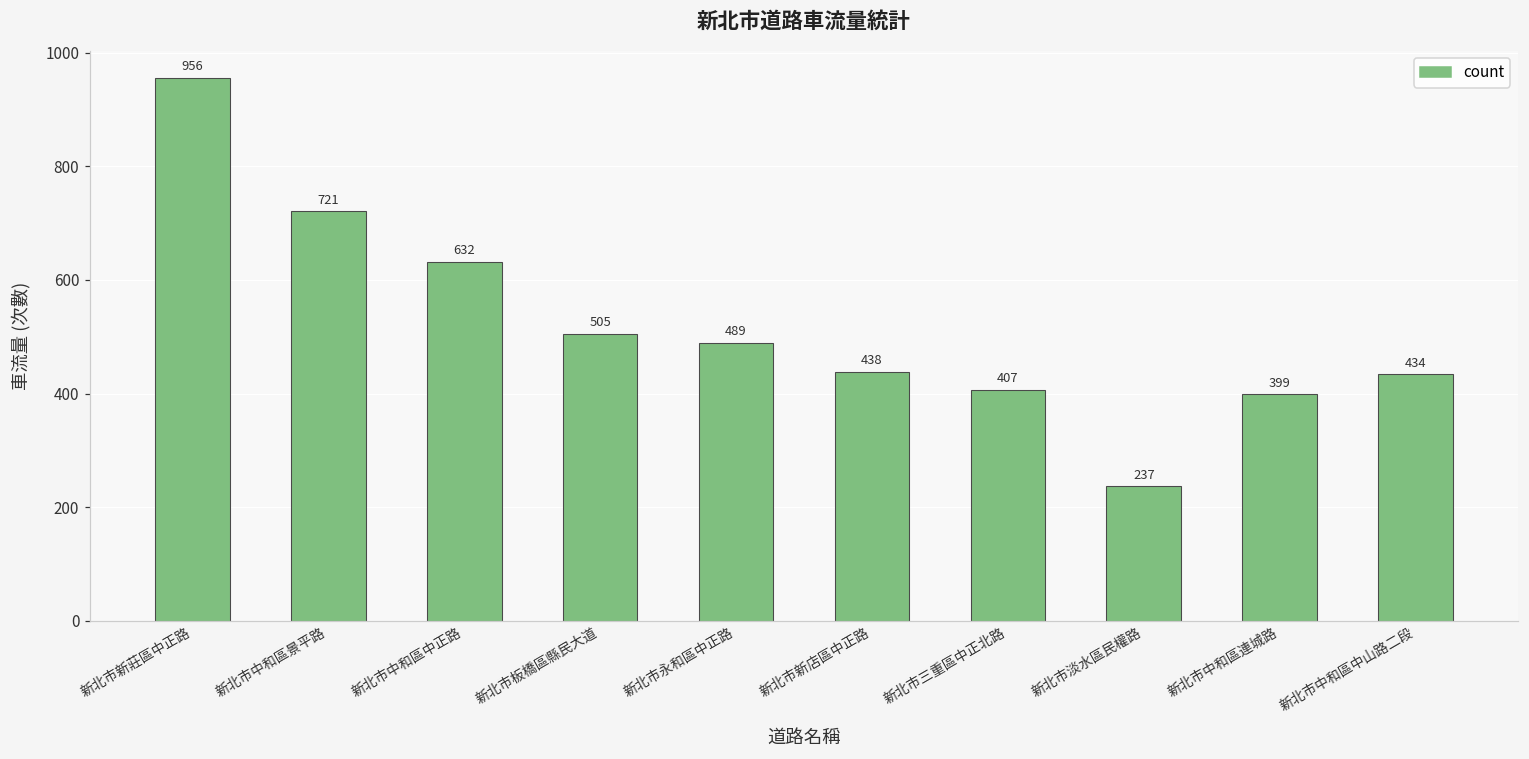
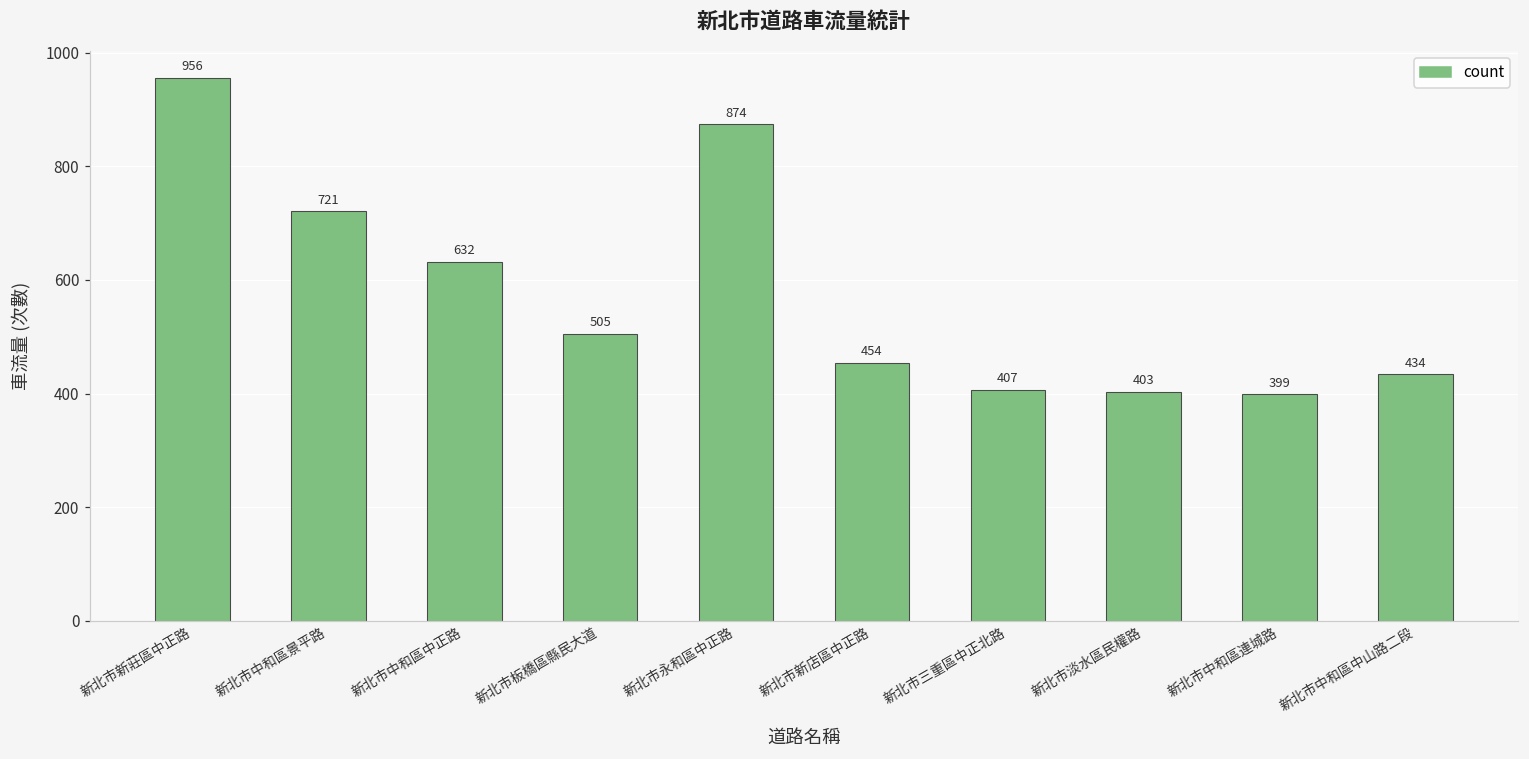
新北市永和區中正路: 489 -> 874
新北市新店區中正路: 438 -> 454
新北市淡水區民權路: 237 -> 403
